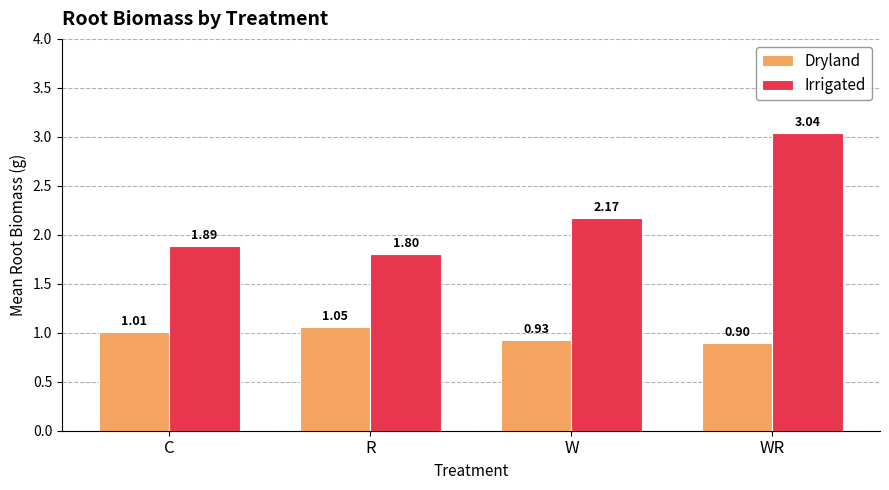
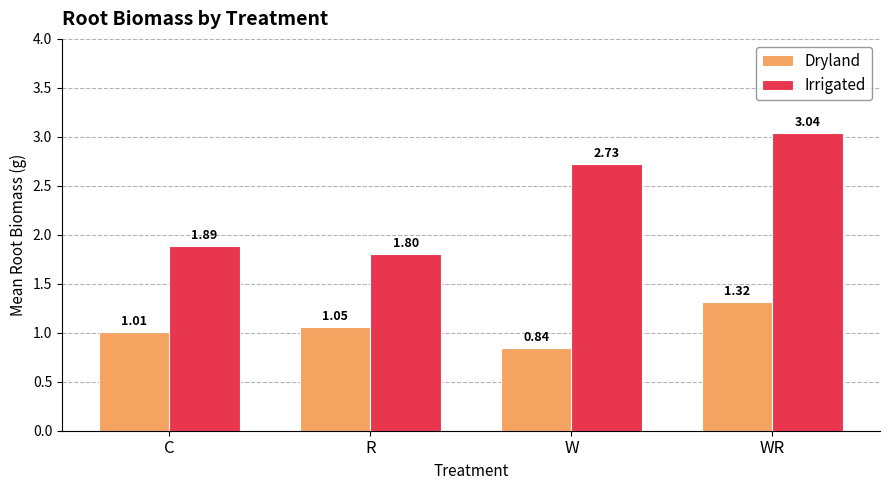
Dryland, W: 0.93 -> 0.84
Irrigated, W: 2.17 -> 2.73
Dryland, WR: 0.90 -> 1.32
